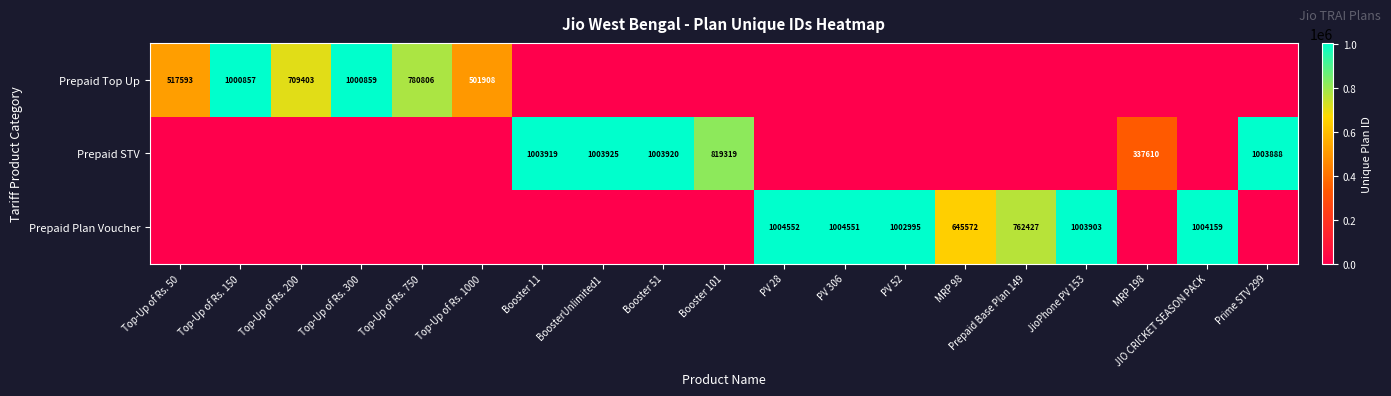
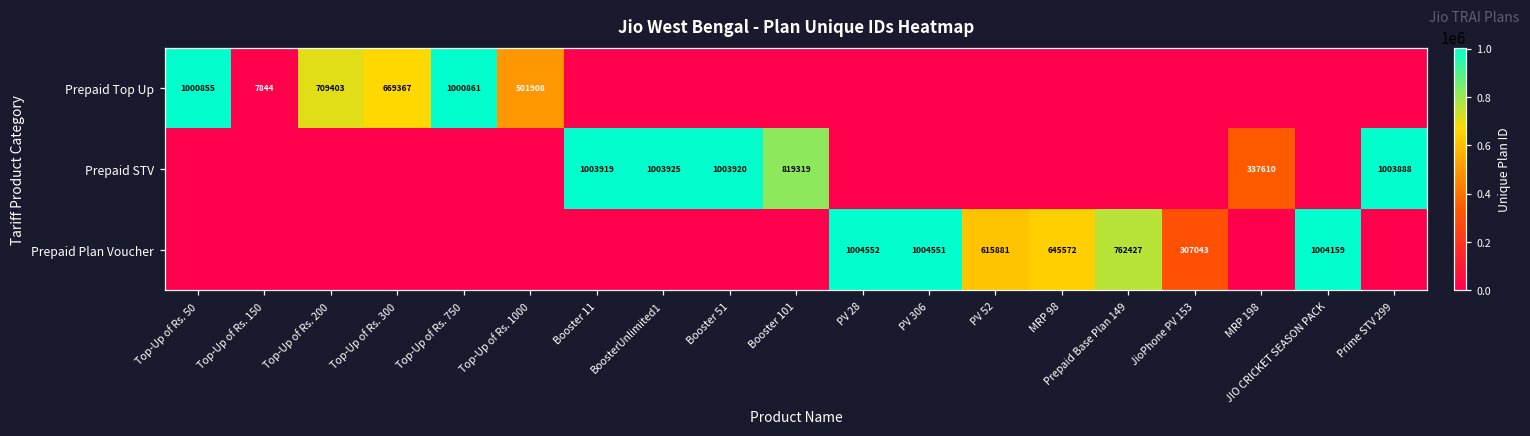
Prepaid Top Up, Top-Up of Rs. 50: 517593 -> 1000855
Prepaid Top Up, Top-Up of Rs. 150: 1000857 -> 7844
Prepaid Top Up, Top-Up of Rs. 300: 1000859 -> 669367
Prepaid Top Up, Top-Up of Rs. 750: 780806 -> 1000861
Prepaid Plan Voucher, PV 52: 1002995 -> 615881
Prepaid Plan Voucher, JioPhone PV 153: 1003903 -> 307043
